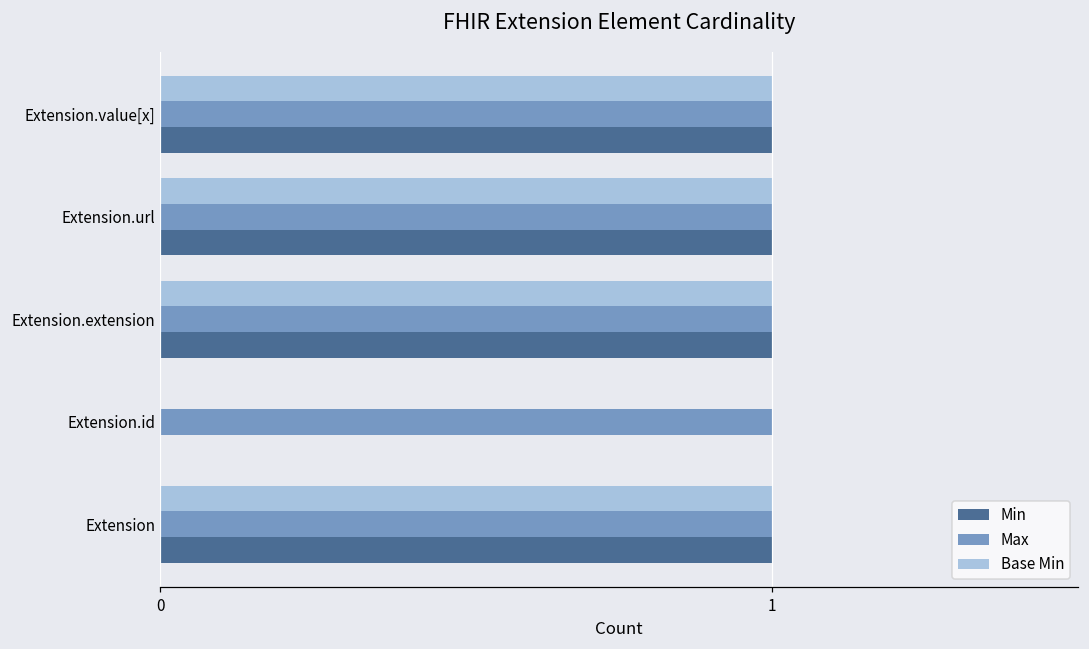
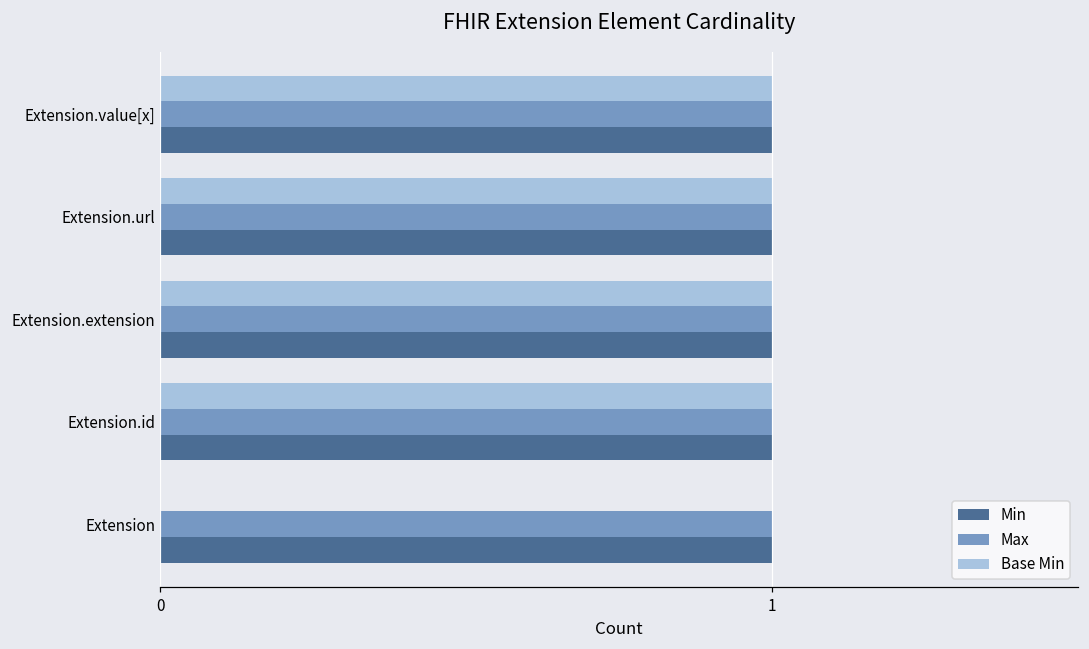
Base Min, Extension.id: 0 -> 1
Min, Extension.id: 0 -> 1
Base Min, Extension: 1 -> 0
